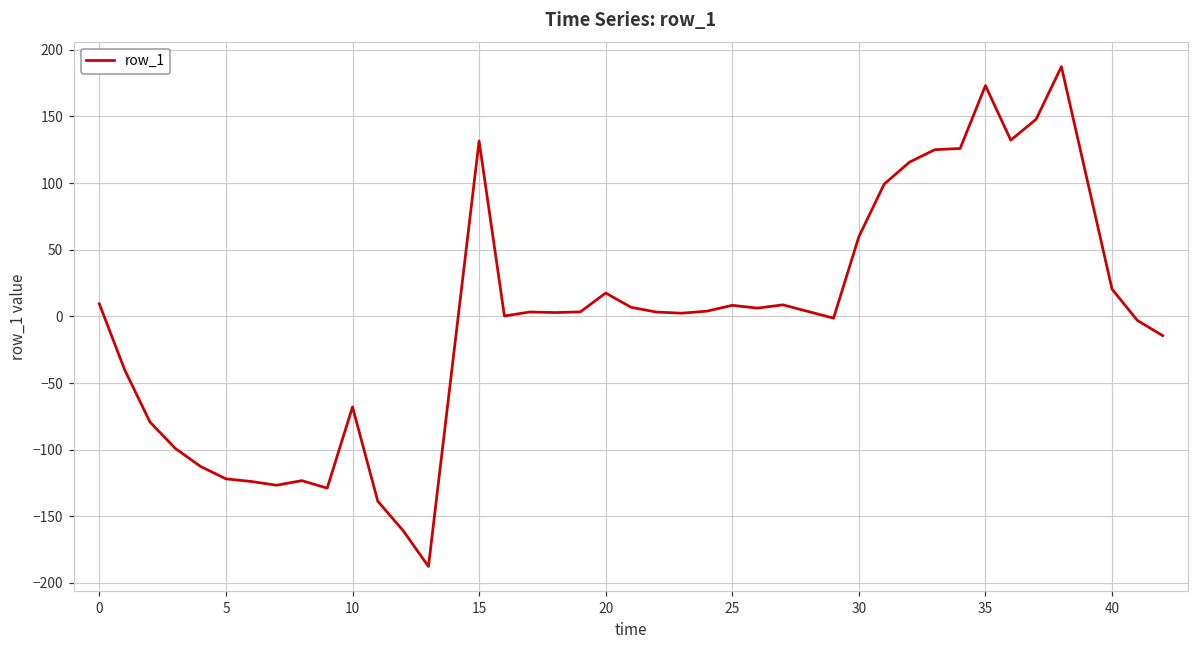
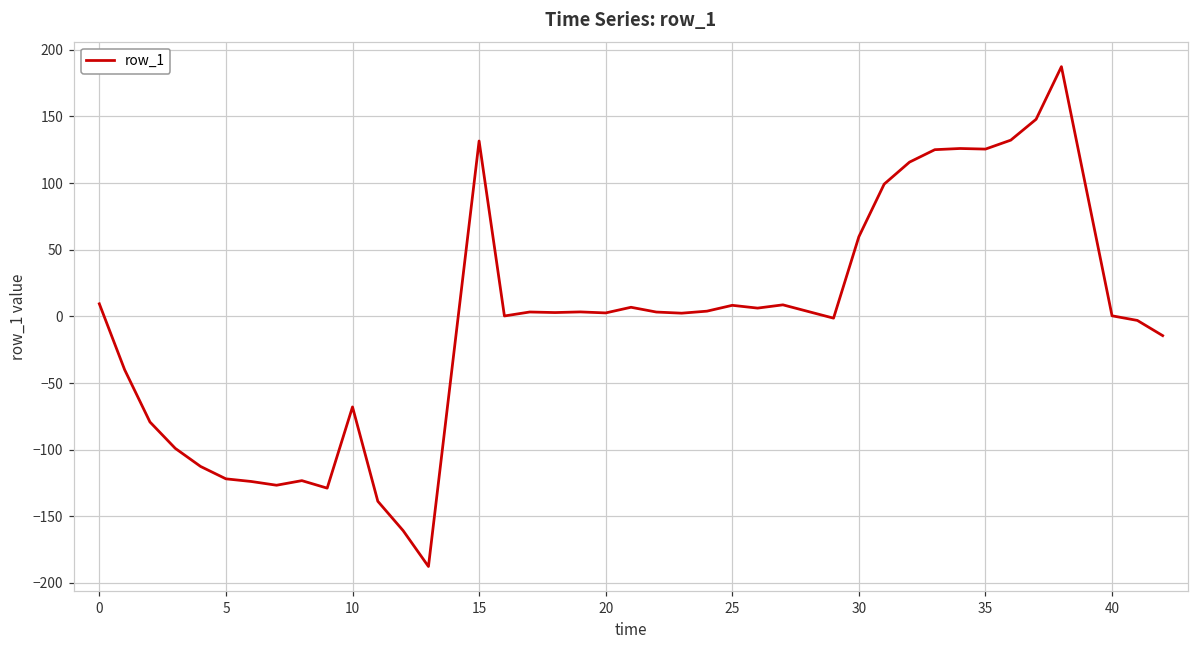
20: 18 -> 3
35: 173 -> 126
40: 20 -> 0
